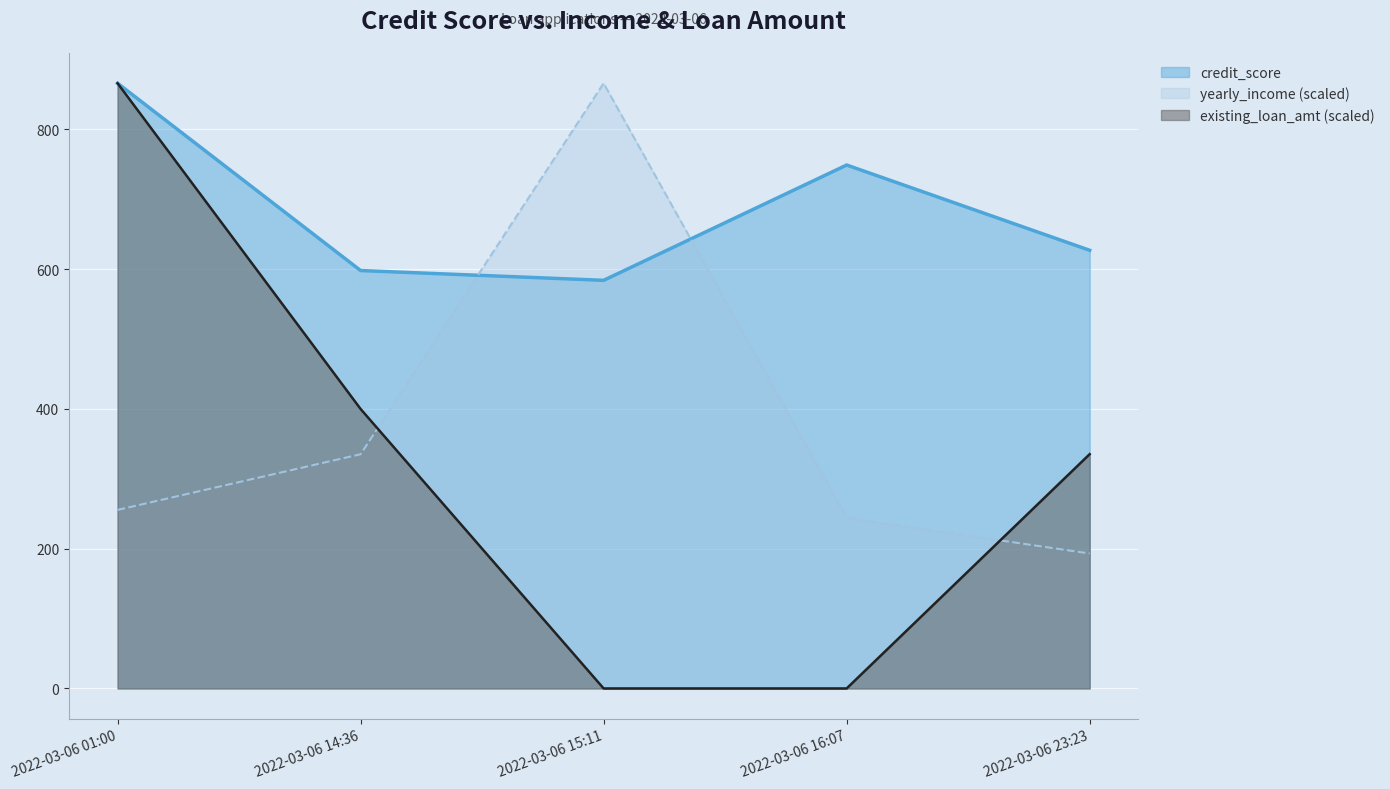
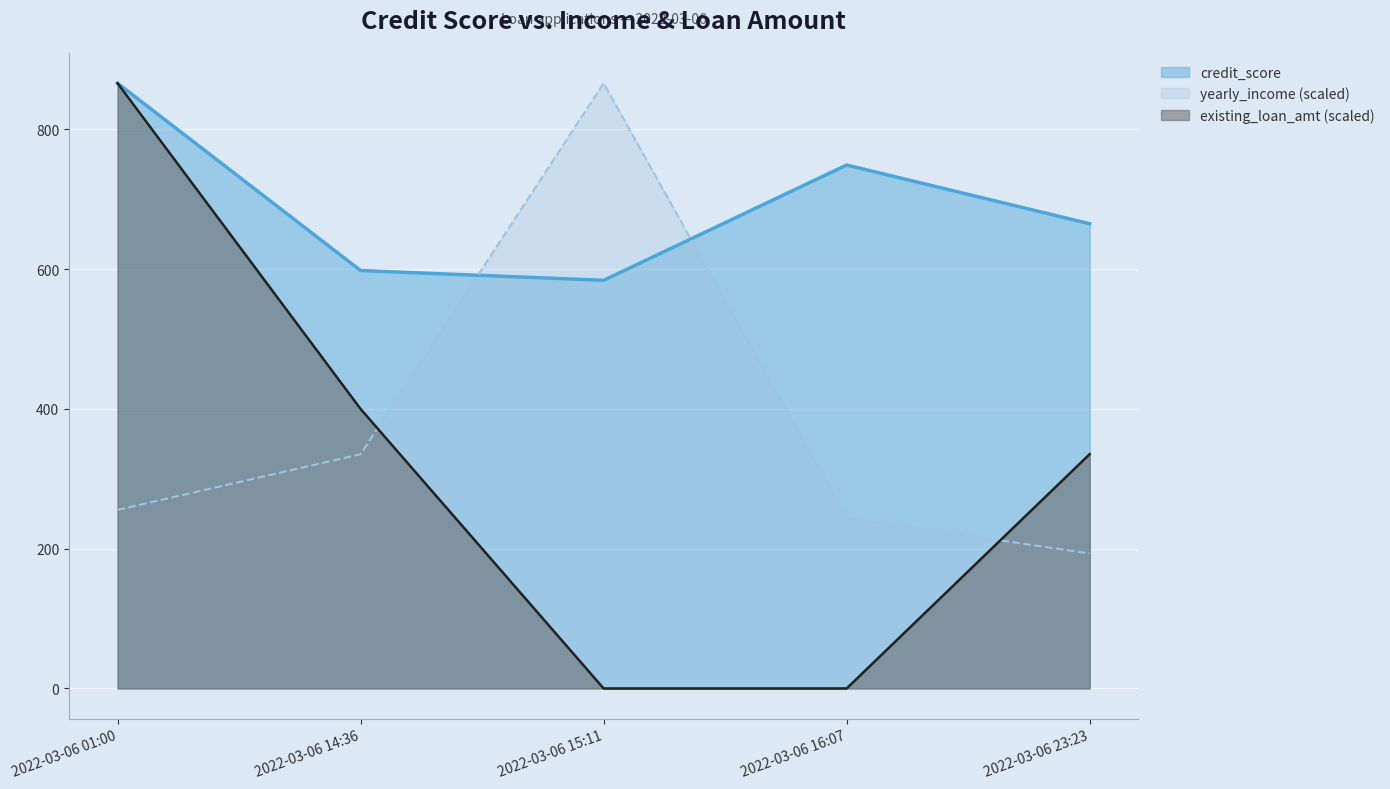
credit_score, 2022-03-06 23:23: 630 -> 670
